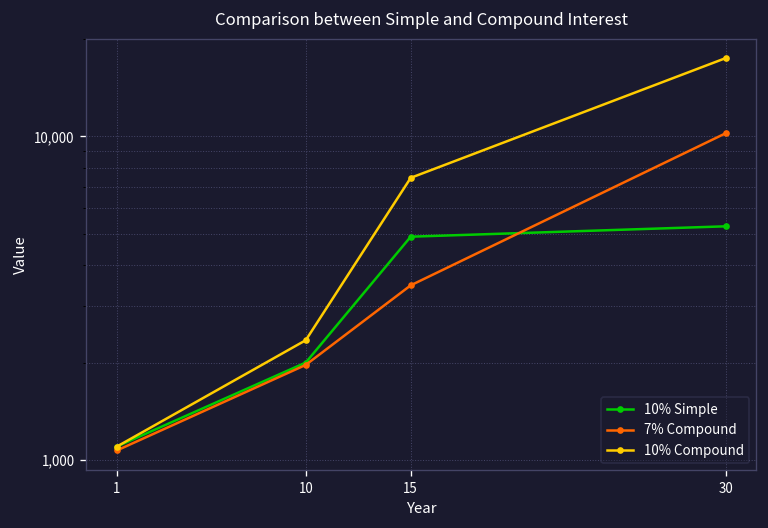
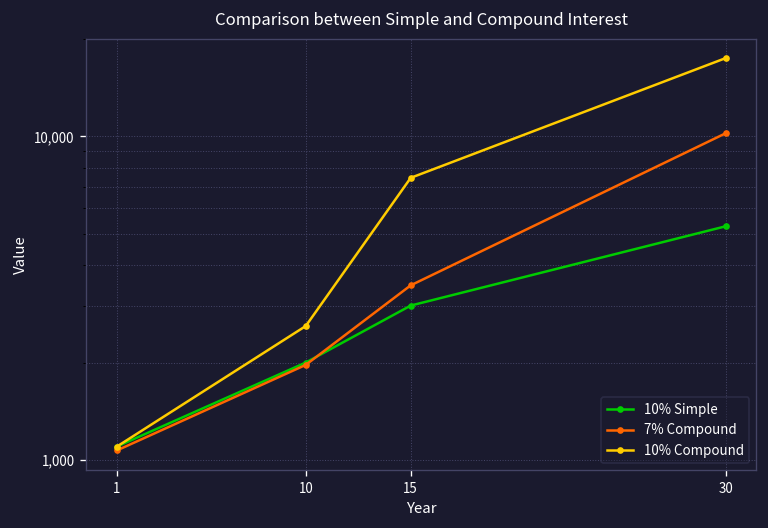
10% Compound, 10: 2,300 -> 2,600
10% Simple, 15: 4,900 -> 3,000
